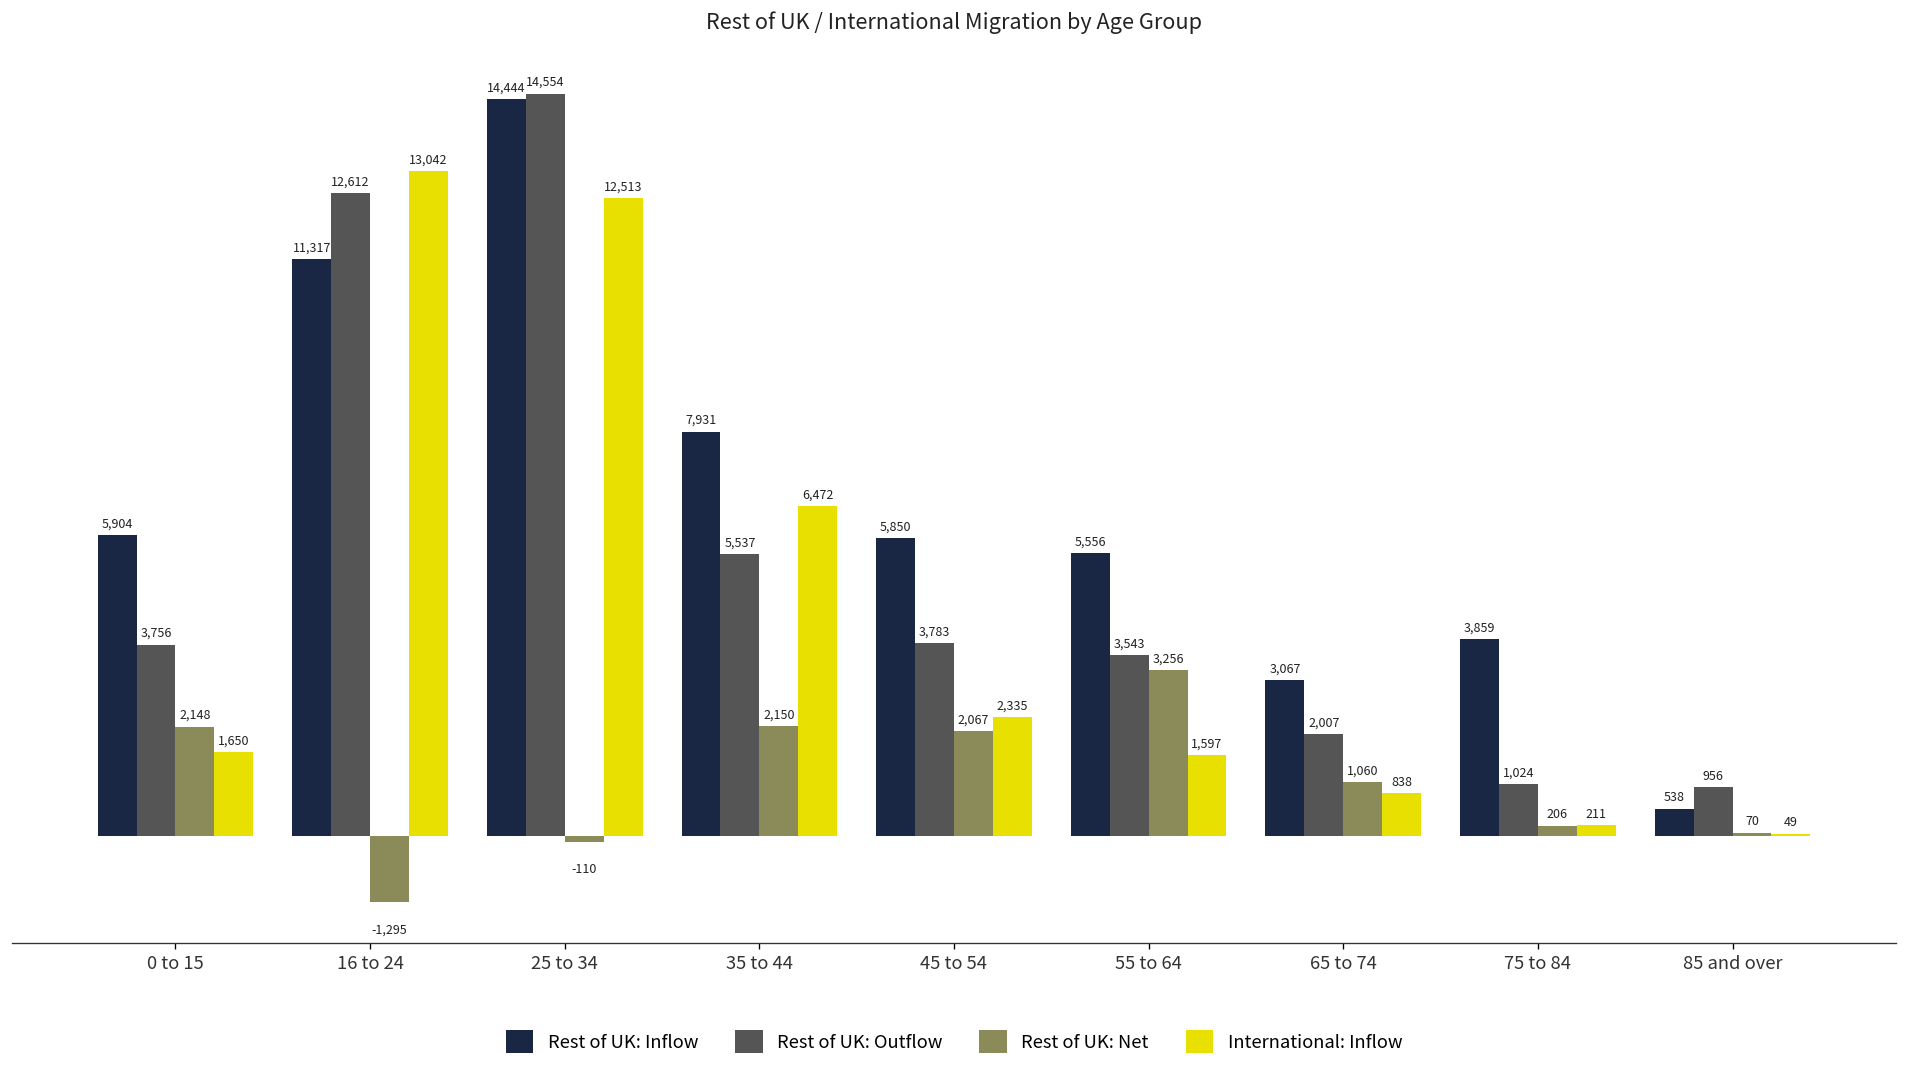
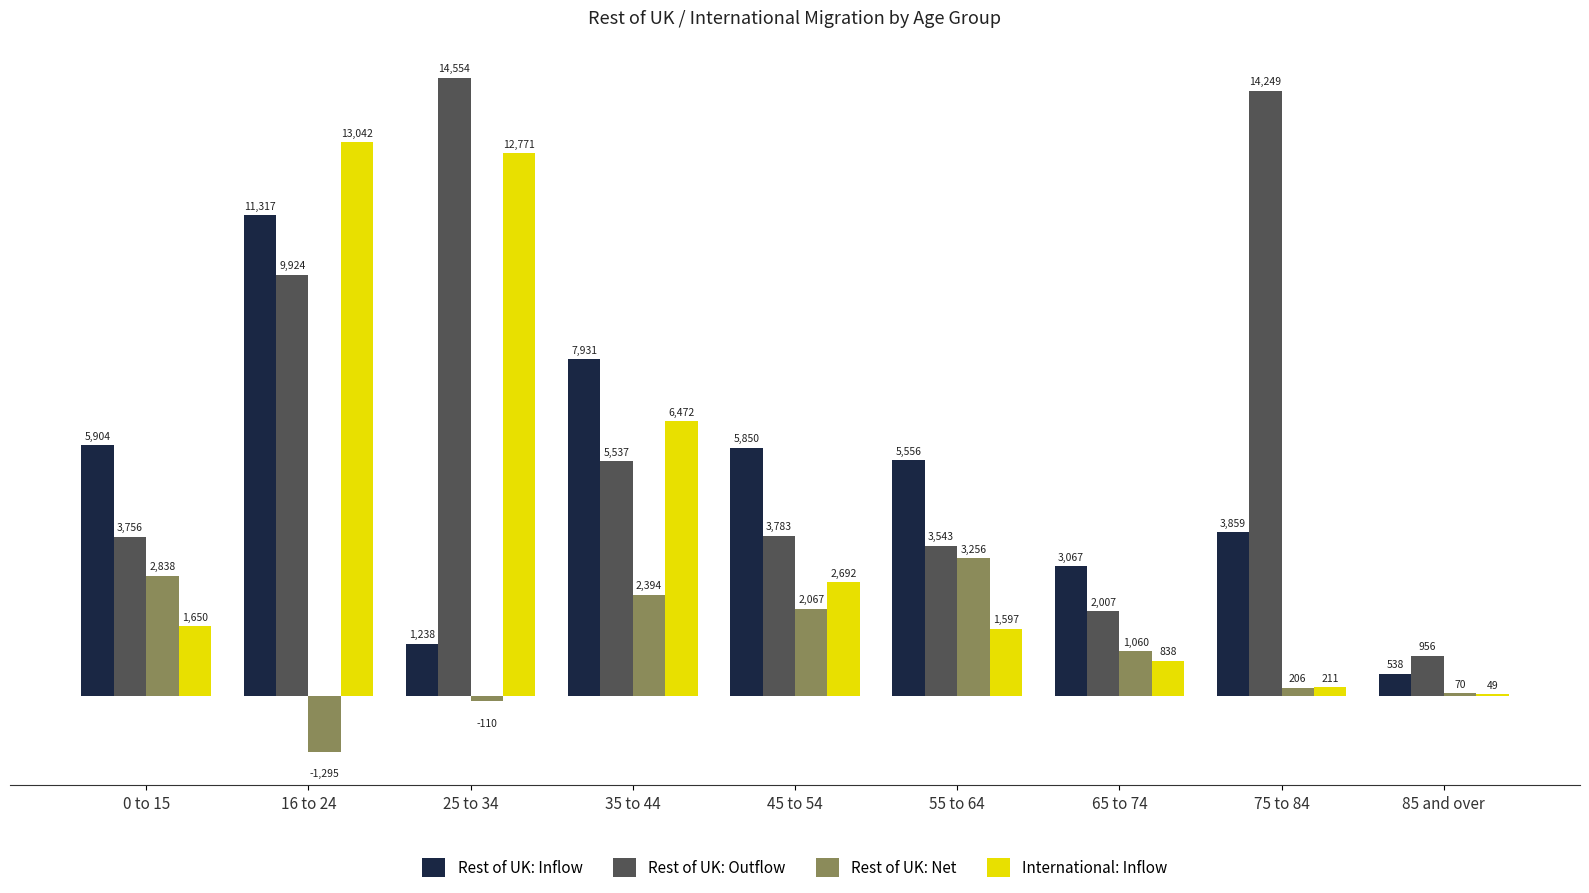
Rest of UK: Net, 0 to 15: 2,148 -> 2,838
Rest of UK: Outflow, 16 to 24: 12,612 -> 9,924
Rest of UK: Inflow, 25 to 34: 14,444 -> 1,238
International: Inflow, 25 to 34: 12,513 -> 12,771
Rest of UK: Net, 35 to 44: 2,150 -> 2,394
International: Inflow, 45 to 54: 2,335 -> 2,692
Rest of UK: Outflow, 75 to 84: 1,024 -> 14,249
